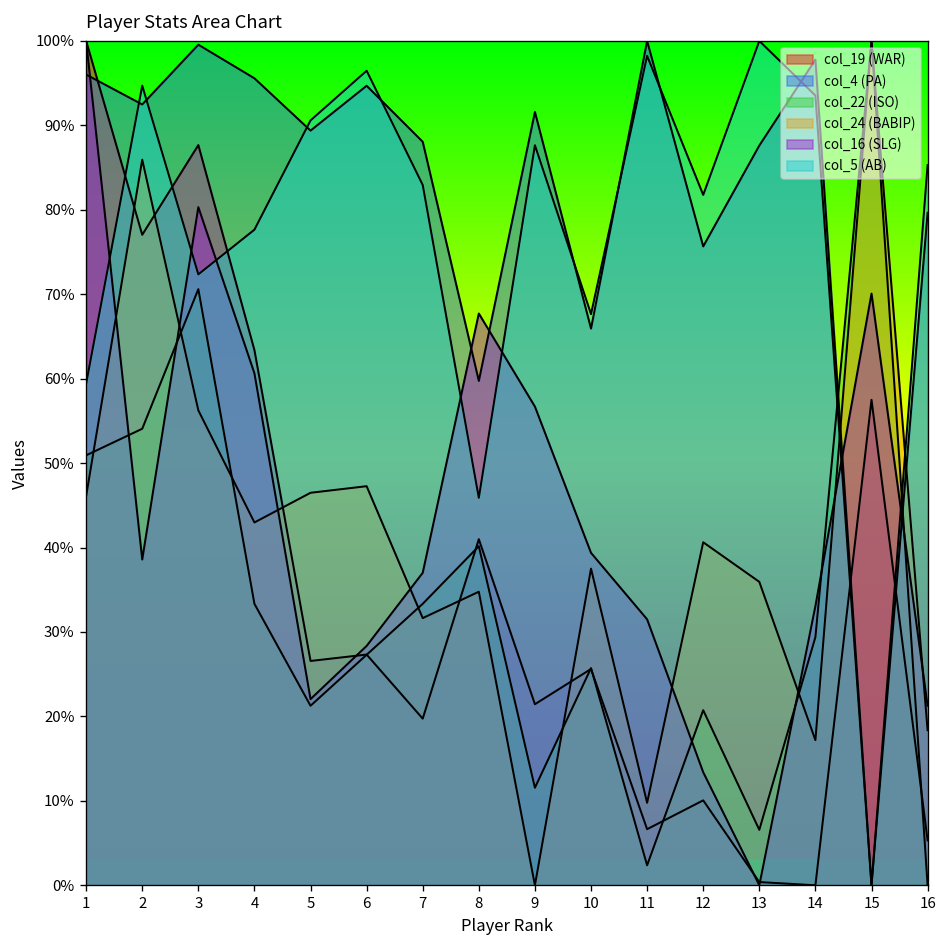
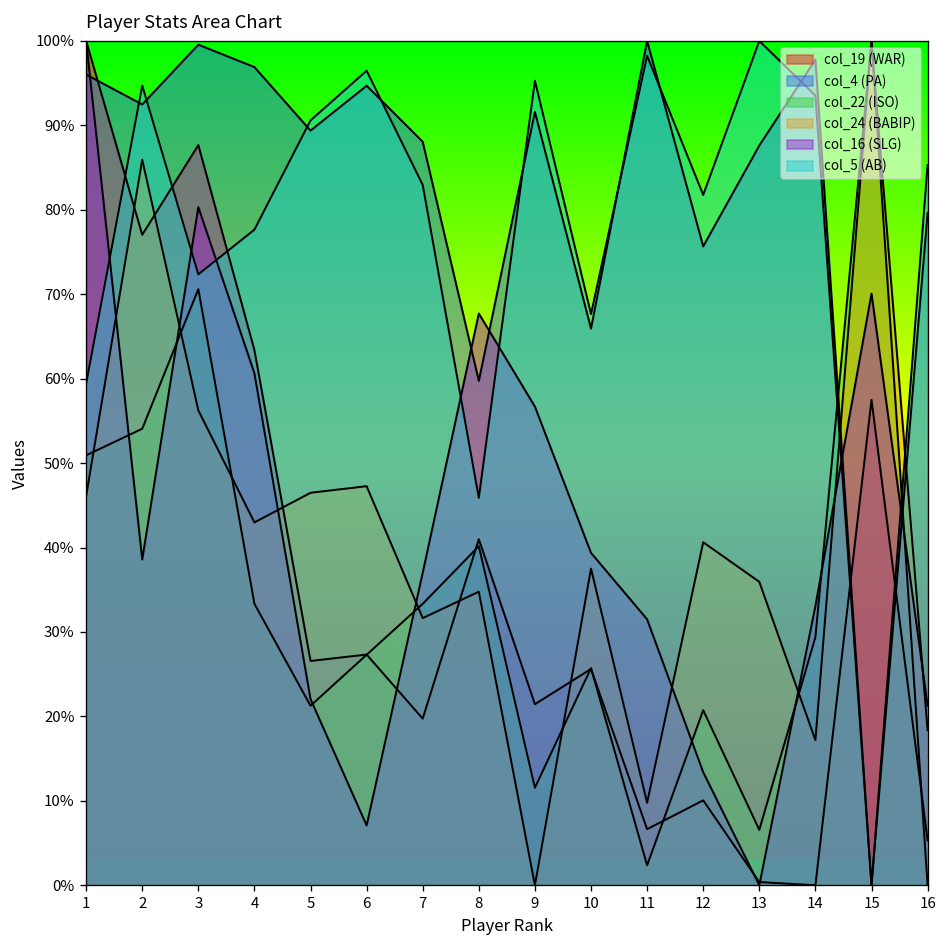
col_4 (PA), 4: 96% -> 97%
col_16 (SLG), 6: 28% -> 7%
col_5 (AB), 9: 88% -> 95%
